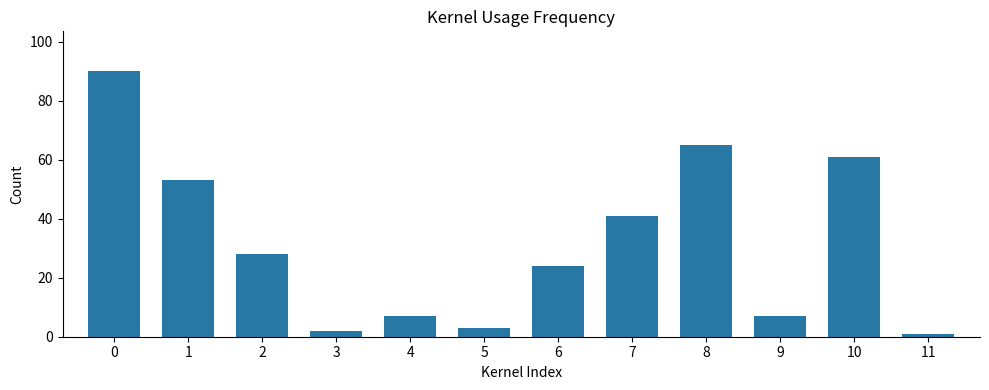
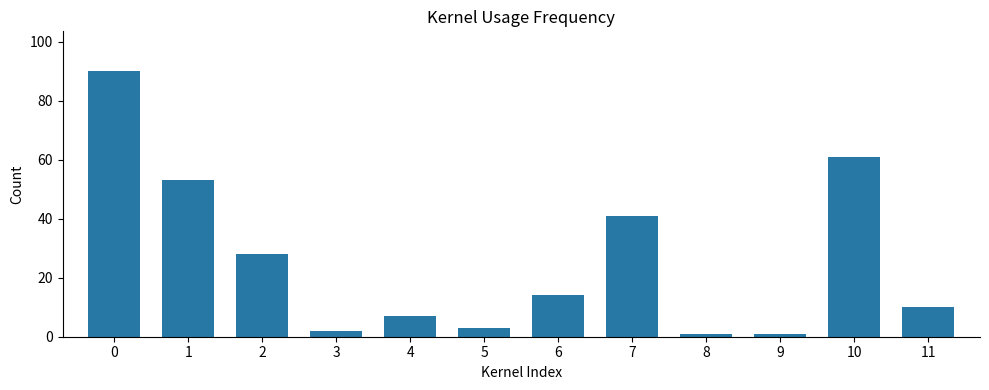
6: 24 -> 14
8: 65 -> 1
9: 7 -> 1
11: 1 -> 10
